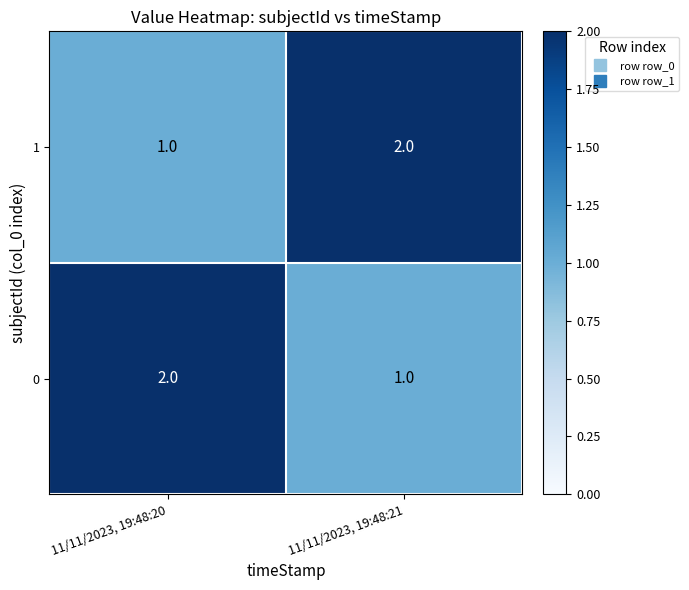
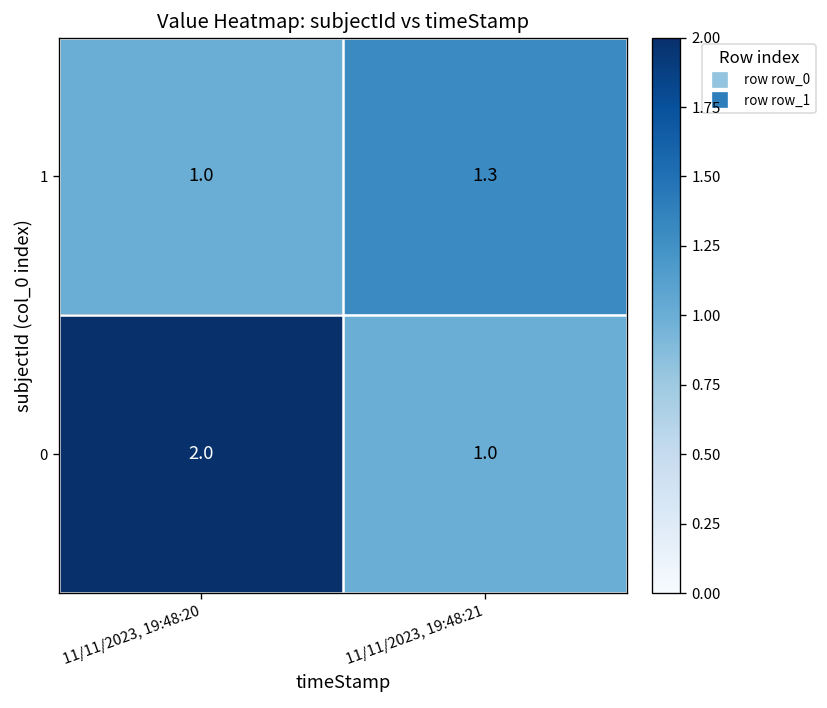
1, 11/11/2023, 19:48:21: 2.0 -> 1.3
